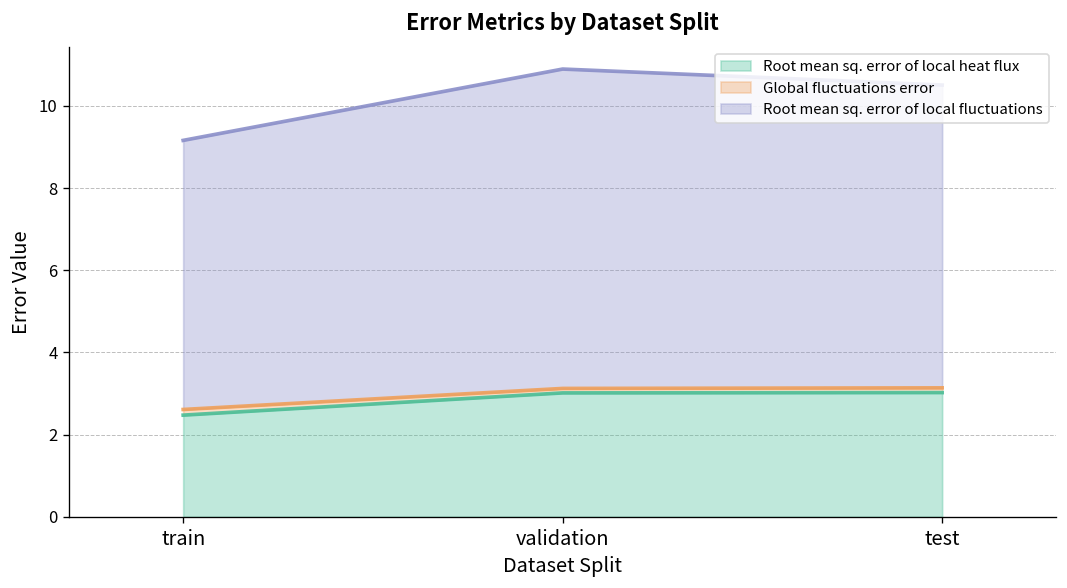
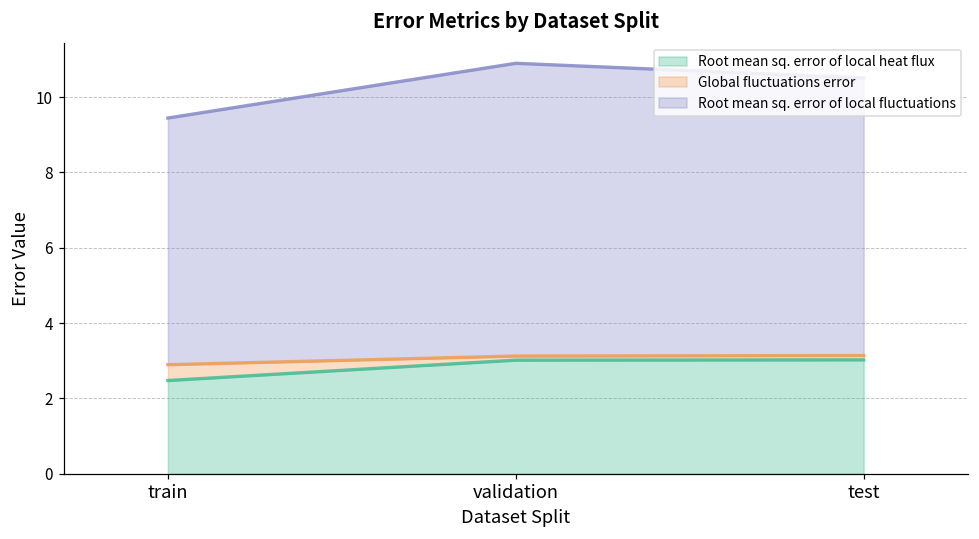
Global fluctuations error, train: 0.1 -> 0.4
